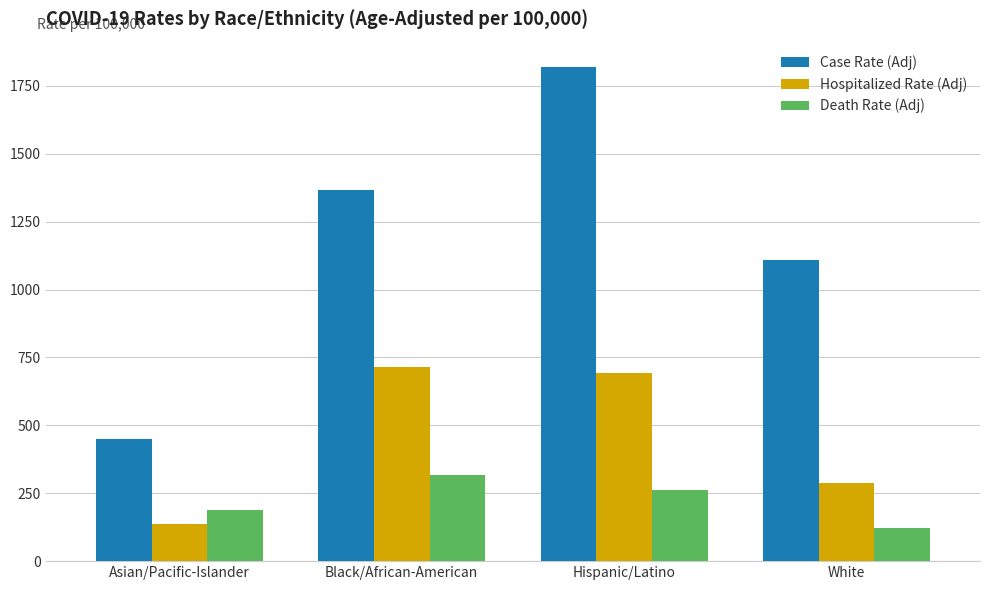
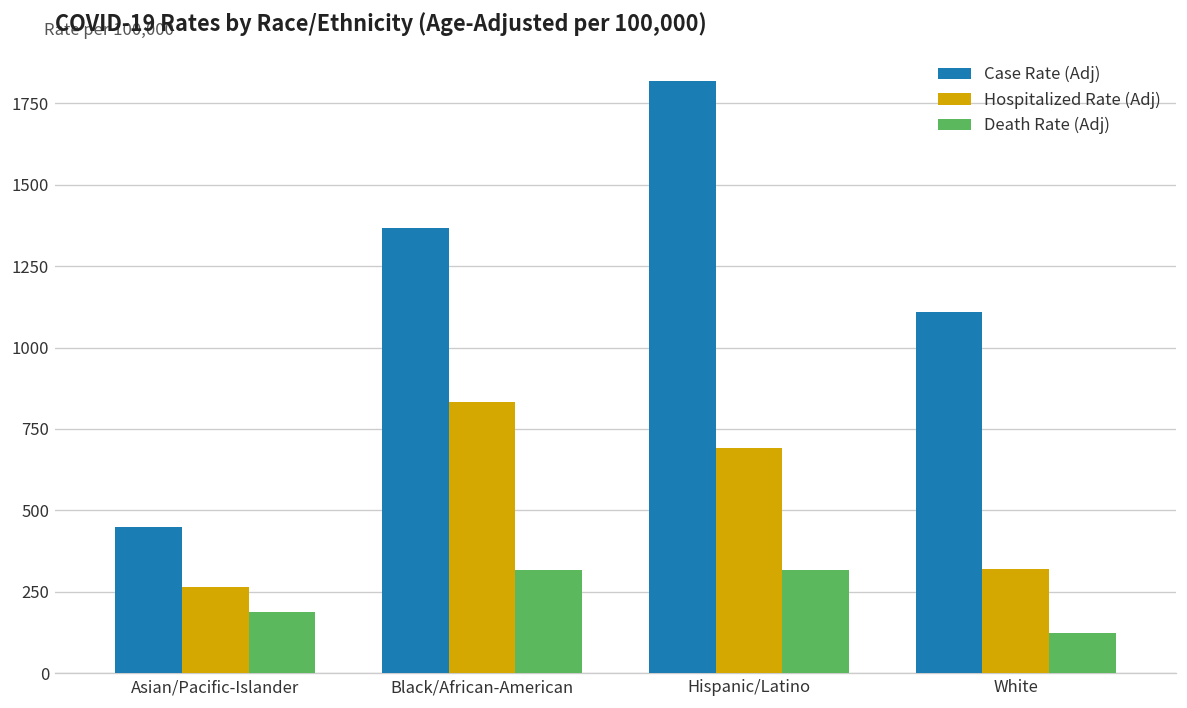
Hospitalized Rate (Adj), Asian/Pacific-Islander: 140 -> 270
Hospitalized Rate (Adj), Black/African-American: 720 -> 830
Death Rate (Adj), Hispanic/Latino: 260 -> 320
Hospitalized Rate (Adj), White: 290 -> 320
